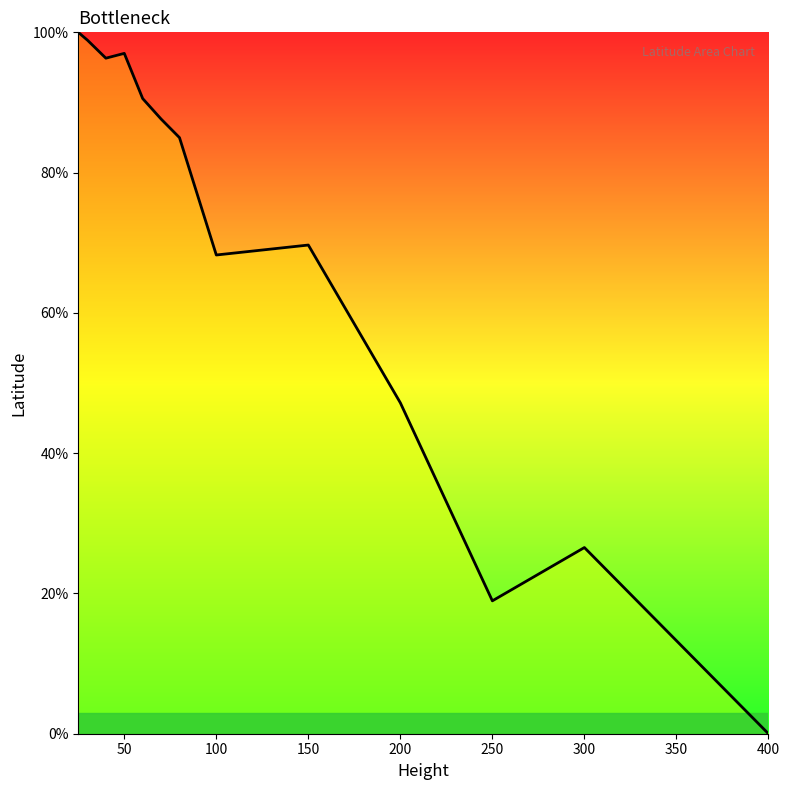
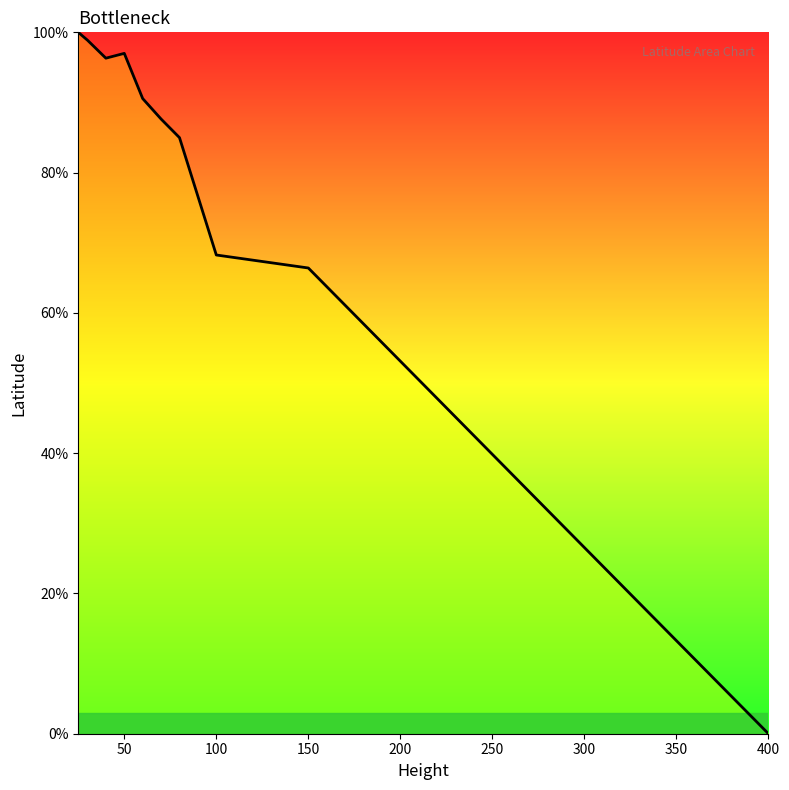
150: 70% -> 66%
200: 47% -> 53%
250: 19% -> 40%
